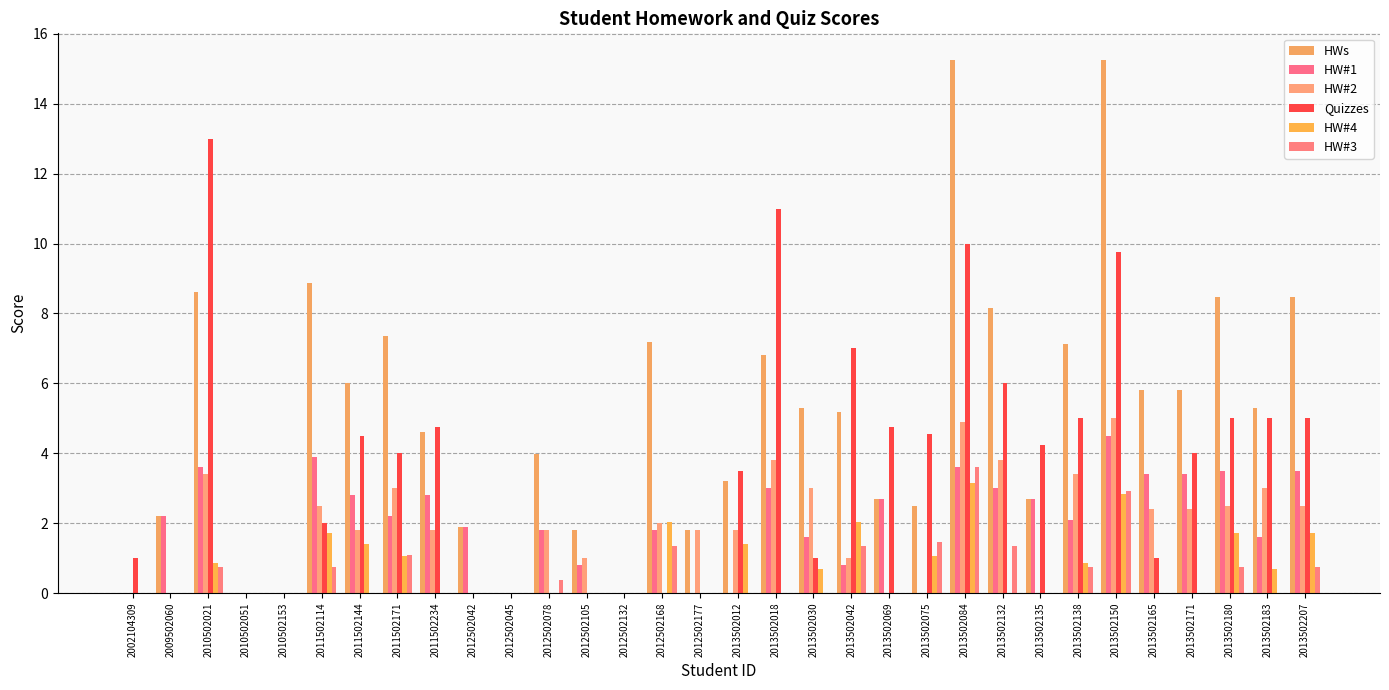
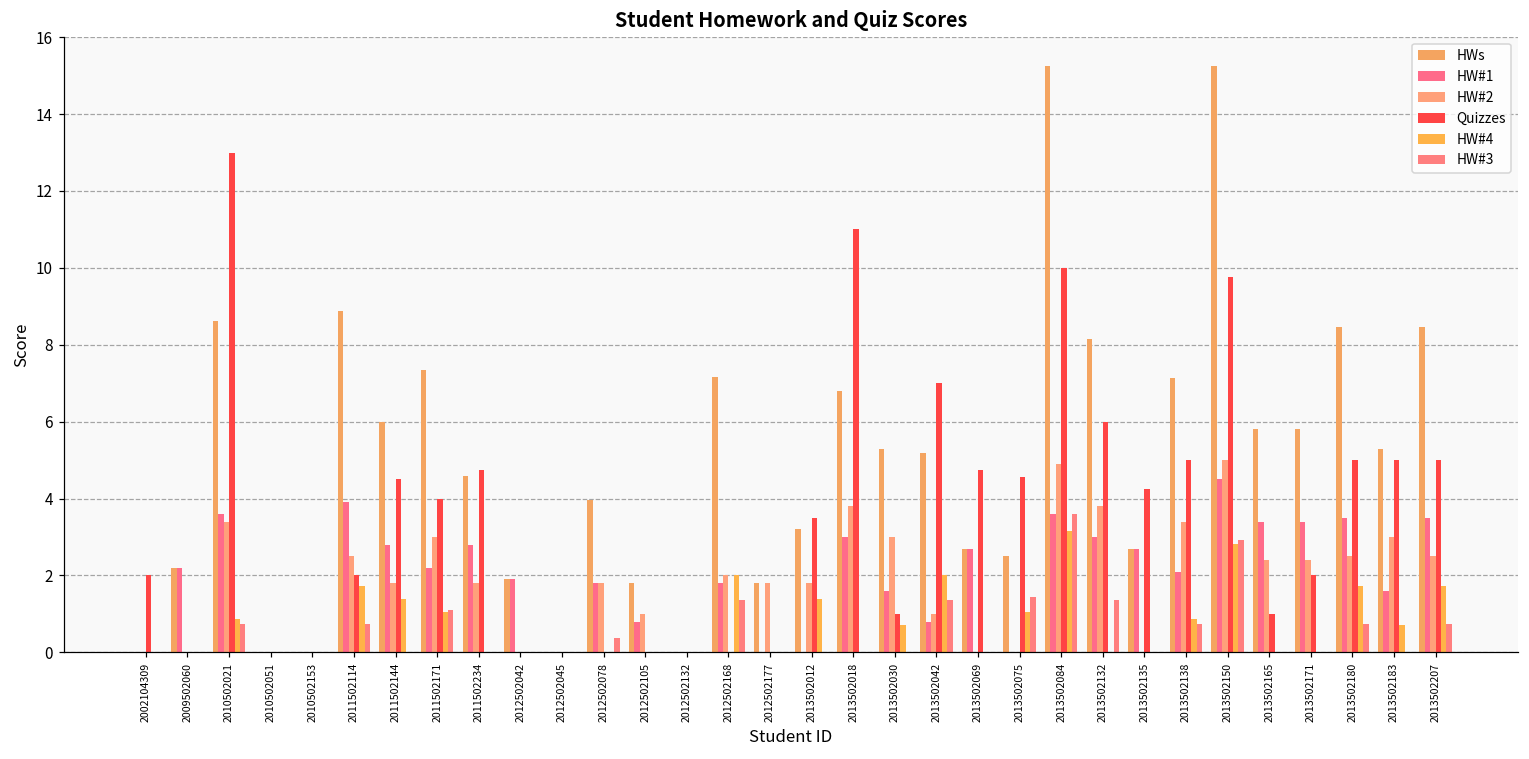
Quizzes, 2002104309: 1 -> 2
Quizzes, 2013502171: 4 -> 2
